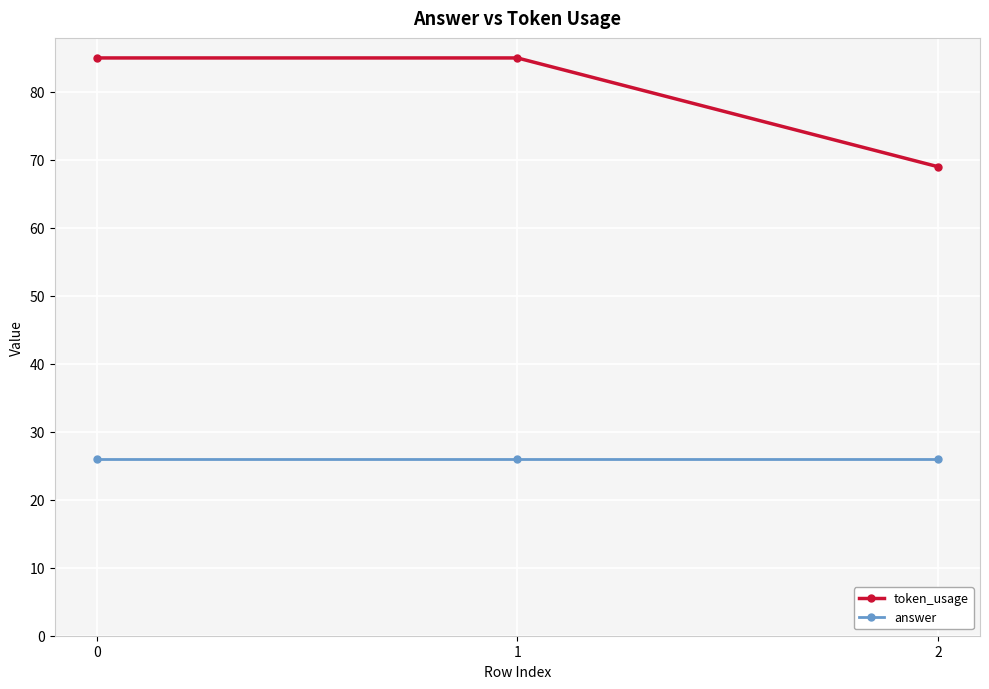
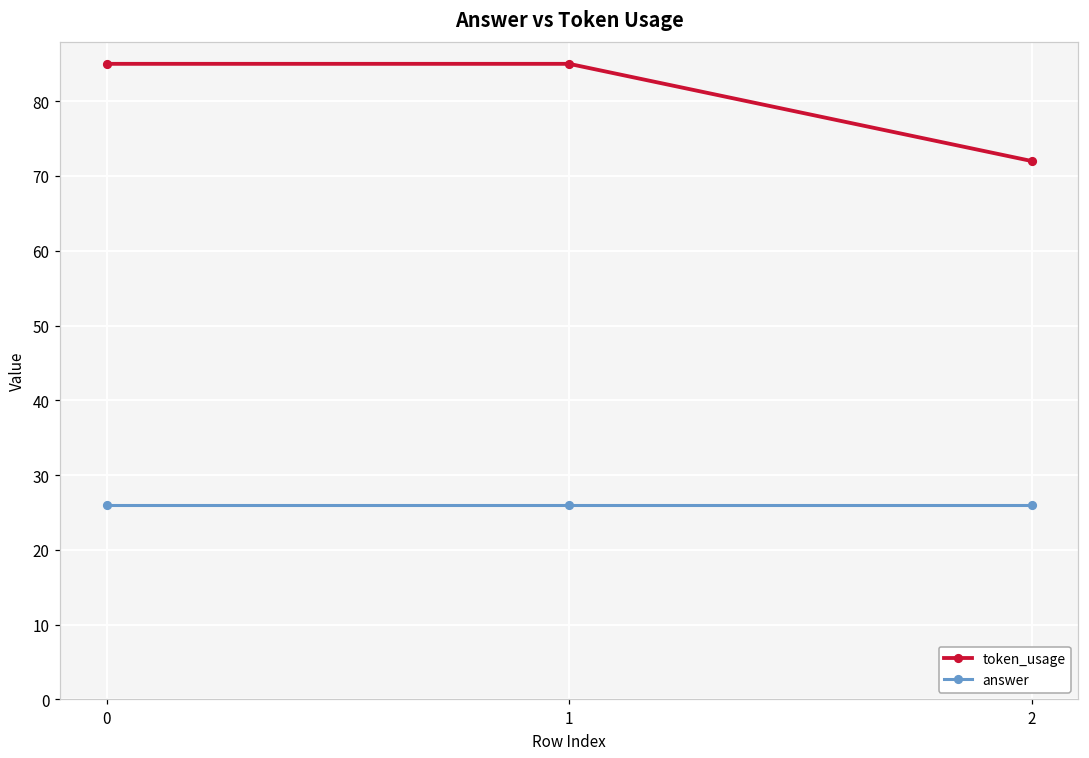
token_usage, 2: 69 -> 72
